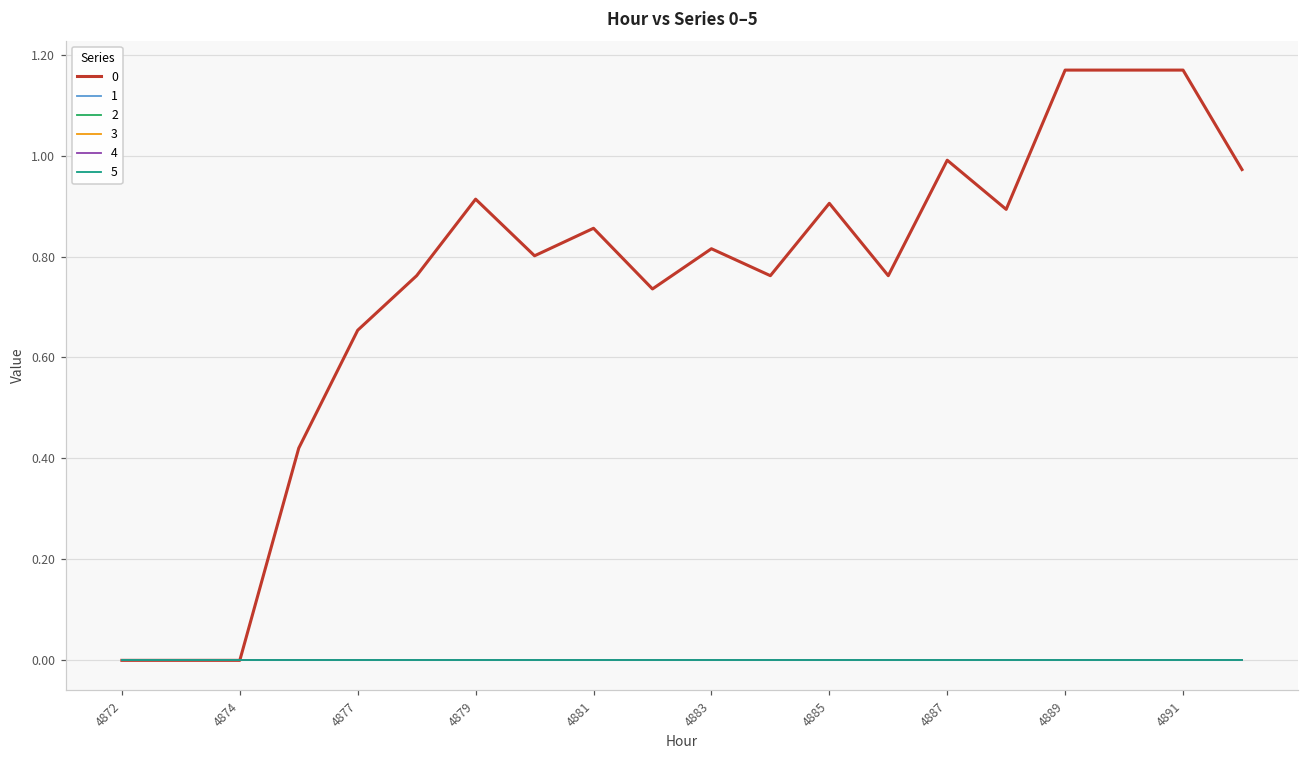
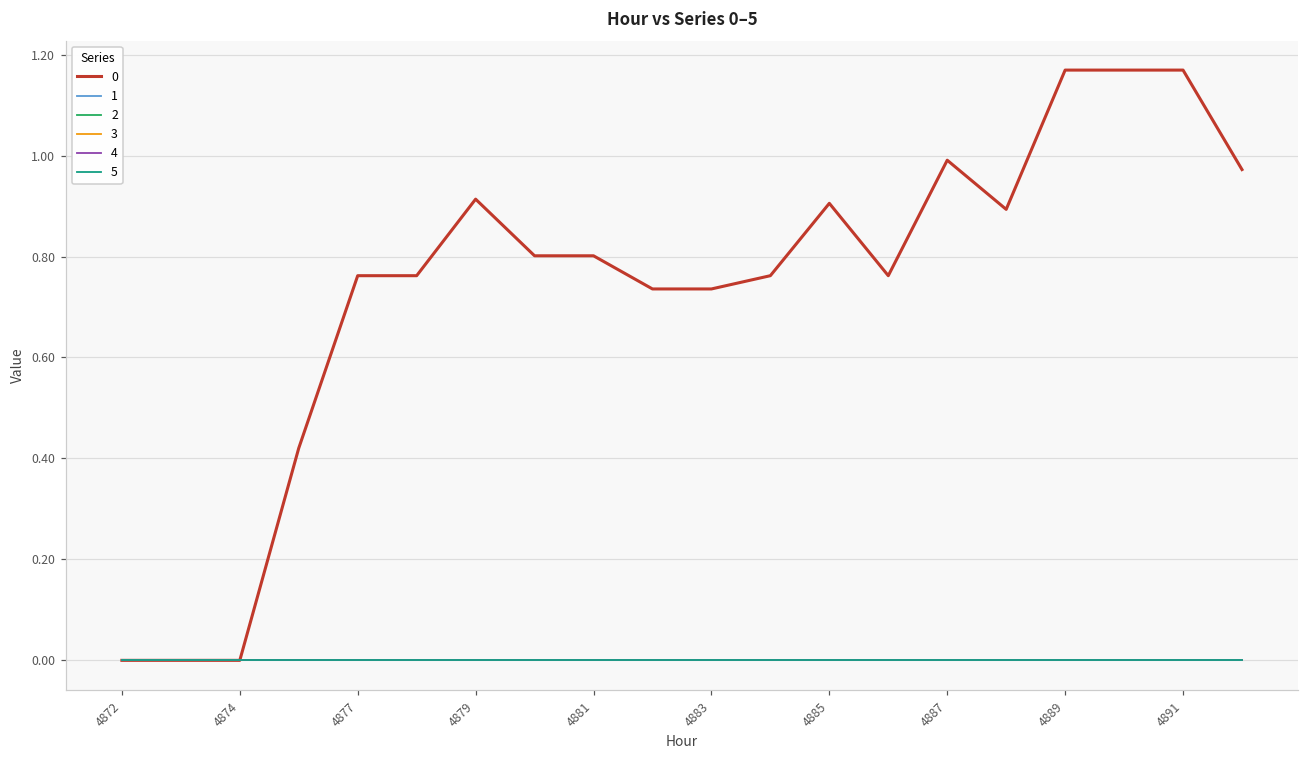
0, 4877: 0.65 -> 0.76
0, 4881: 0.86 -> 0.80
0, 4883: 0.82 -> 0.74
